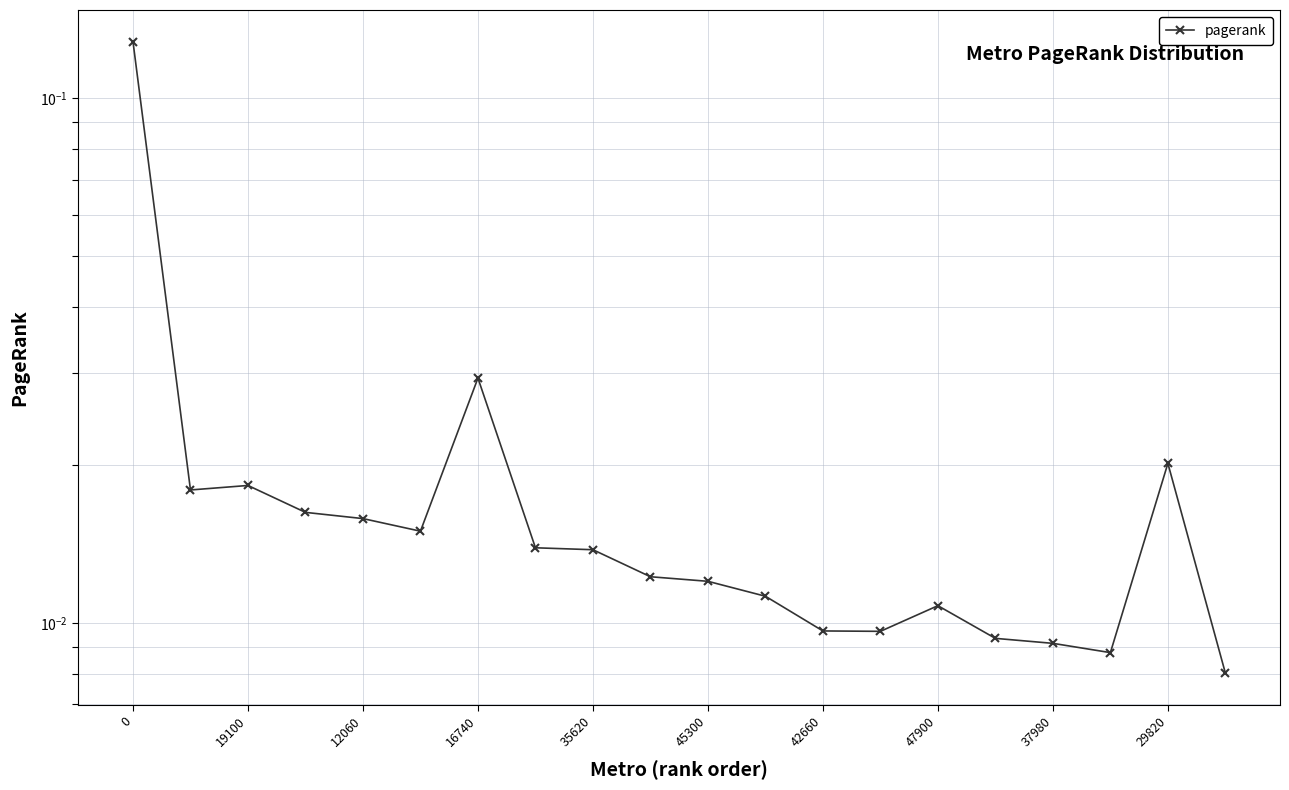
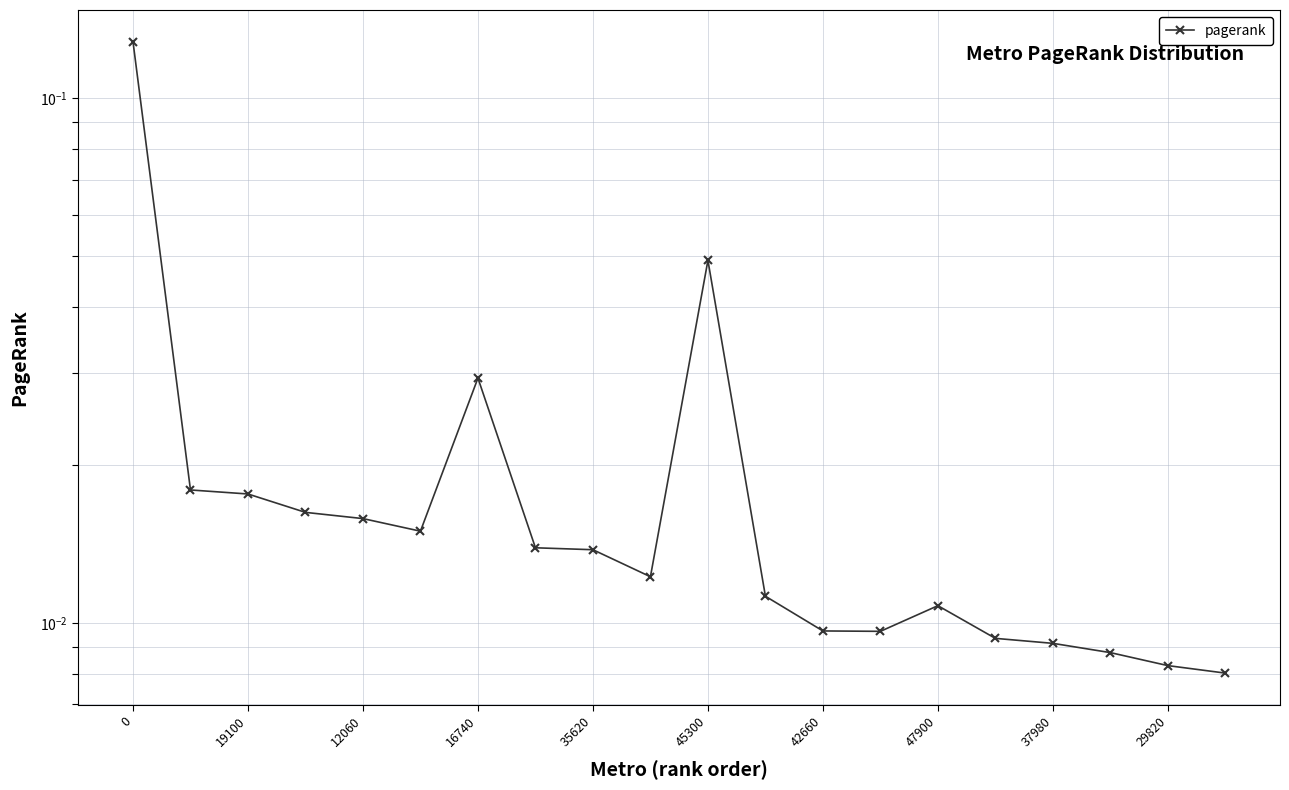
19100: 0.0183 -> 0.0176
45300: 0.0120 -> 0.049
29820: 0.0201 -> 0.0083
